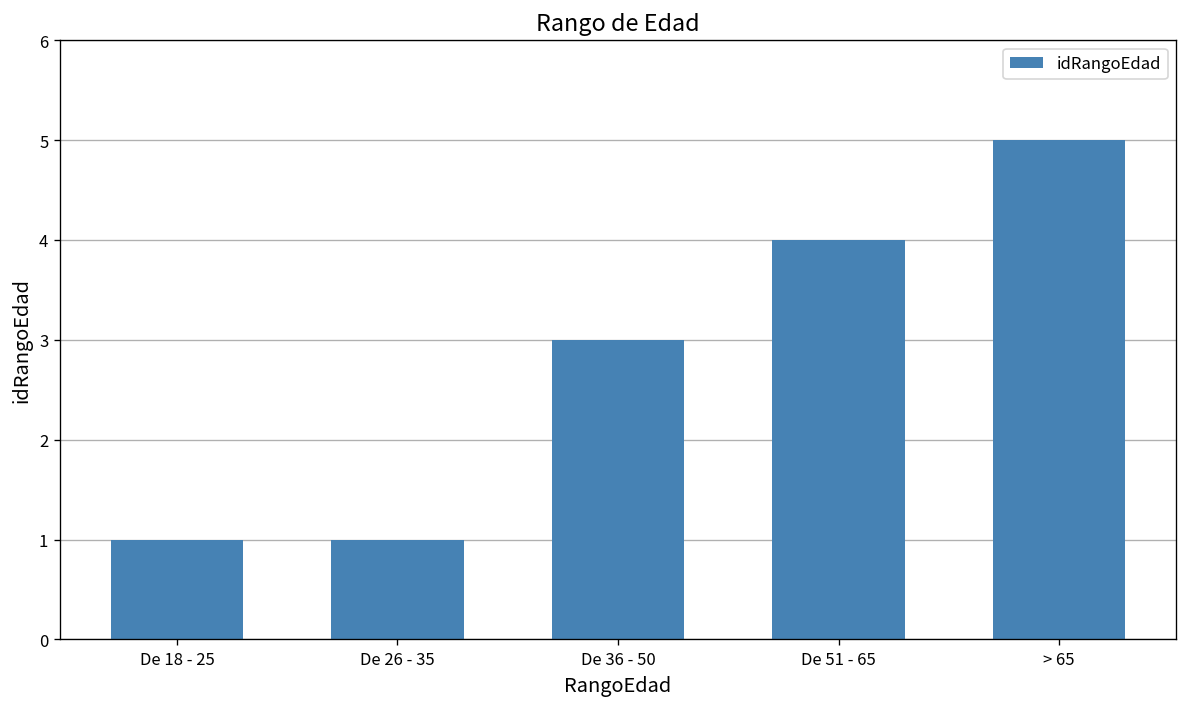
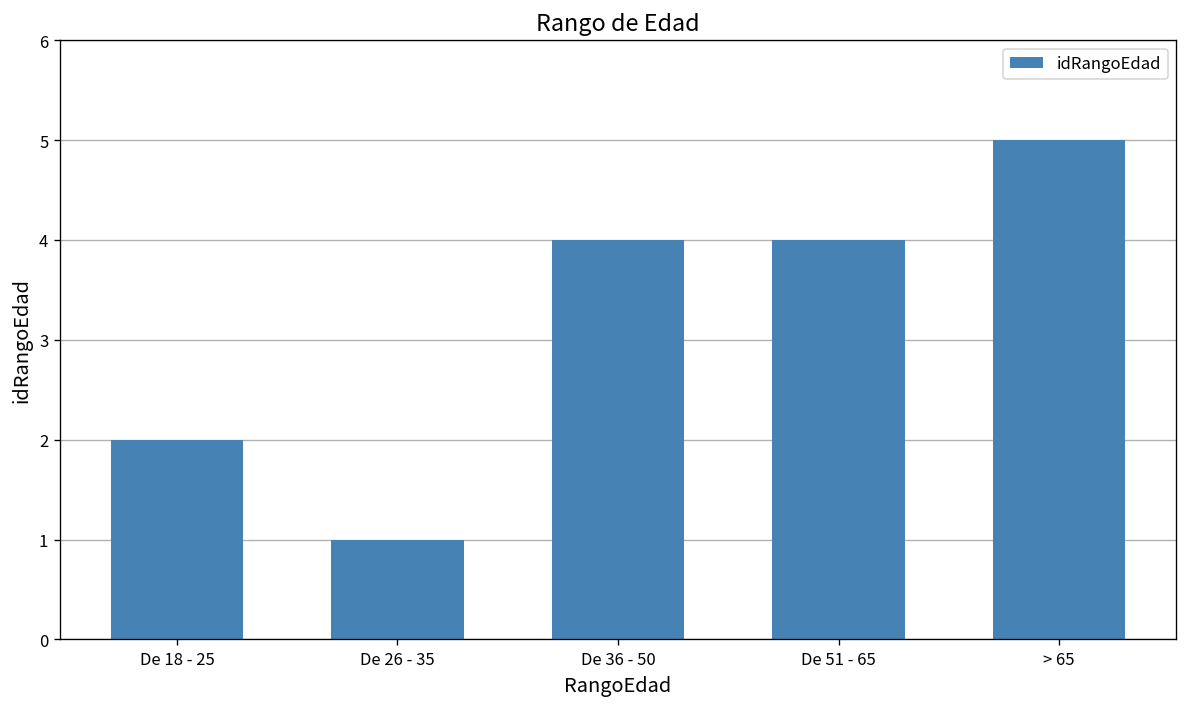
De 18 - 25: 1 -> 2
De 36 - 50: 3 -> 4
